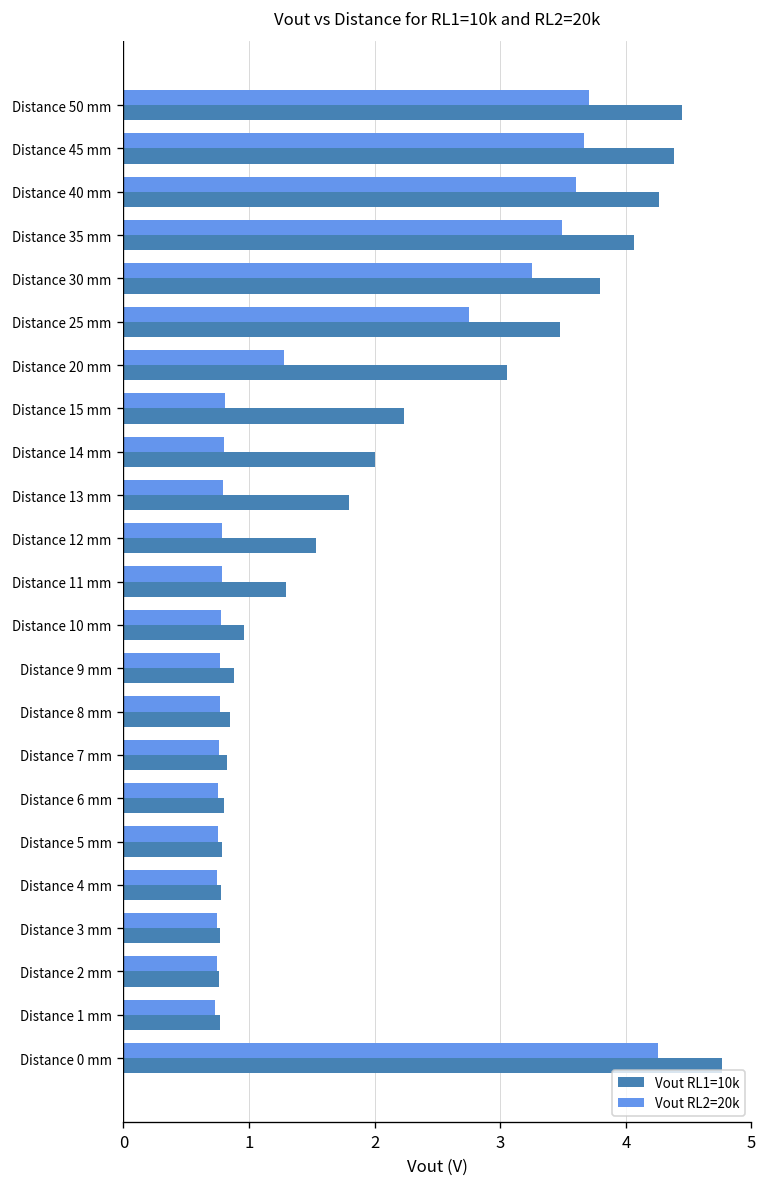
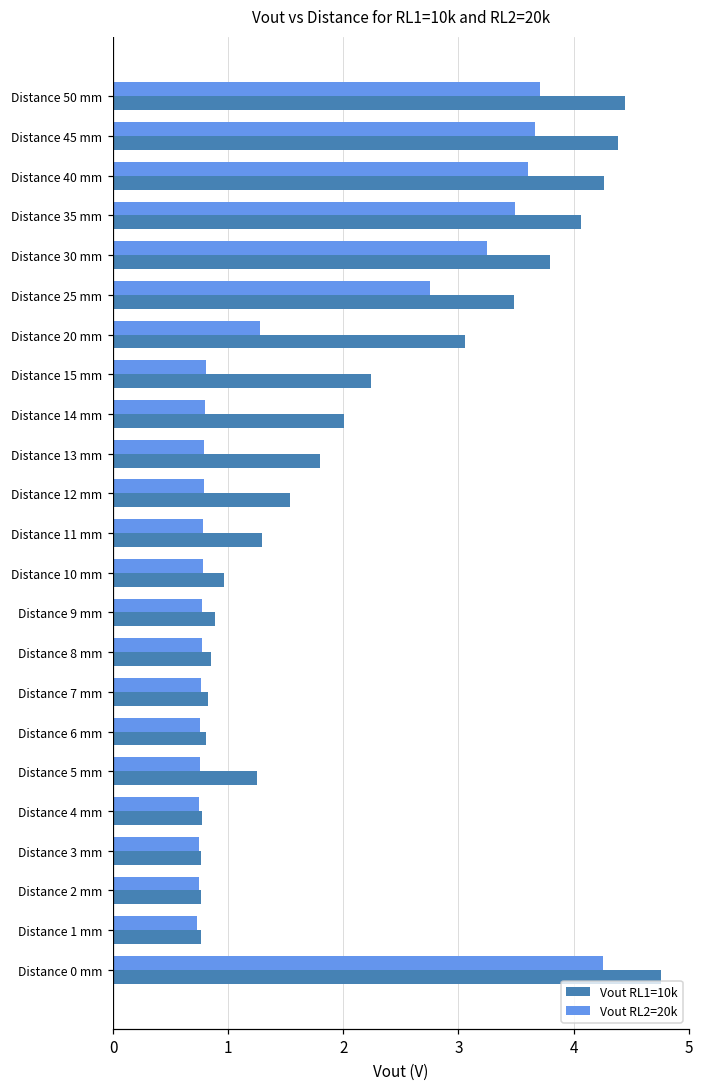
Vout RL1=10k, Distance 5 mm: 0.79 -> 1.25
